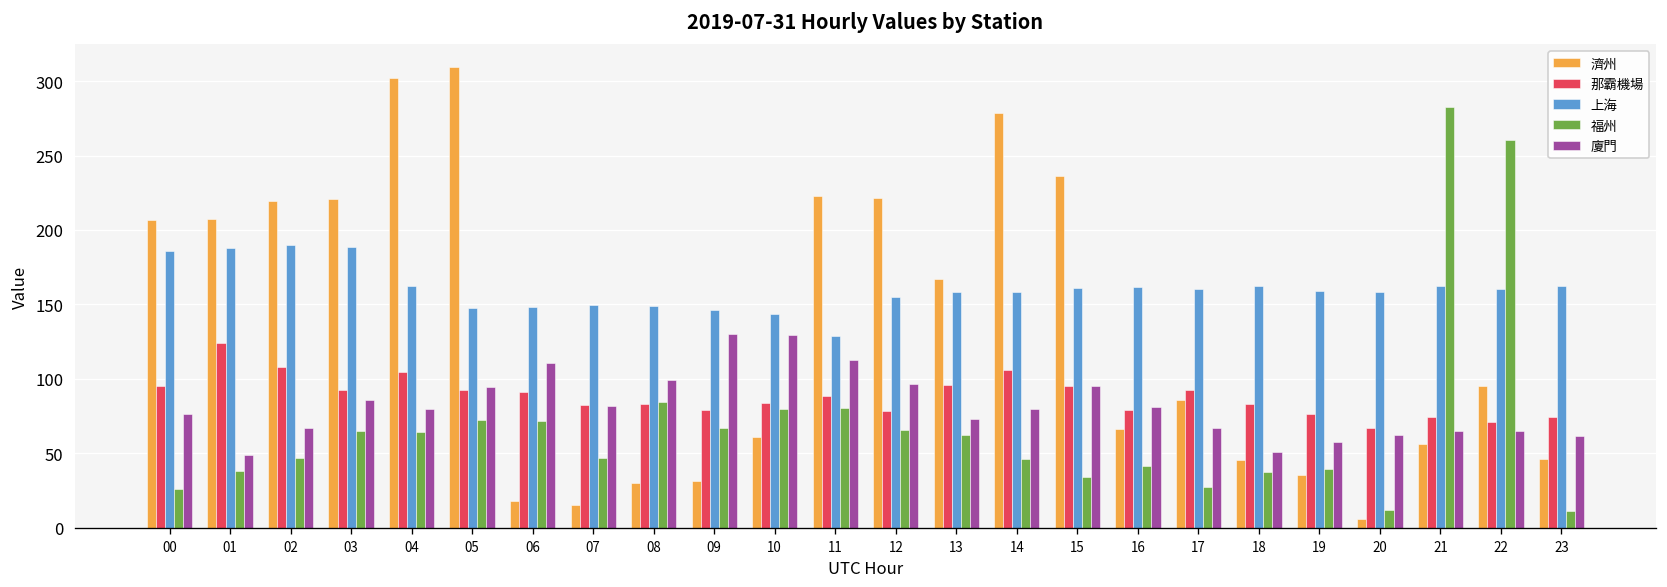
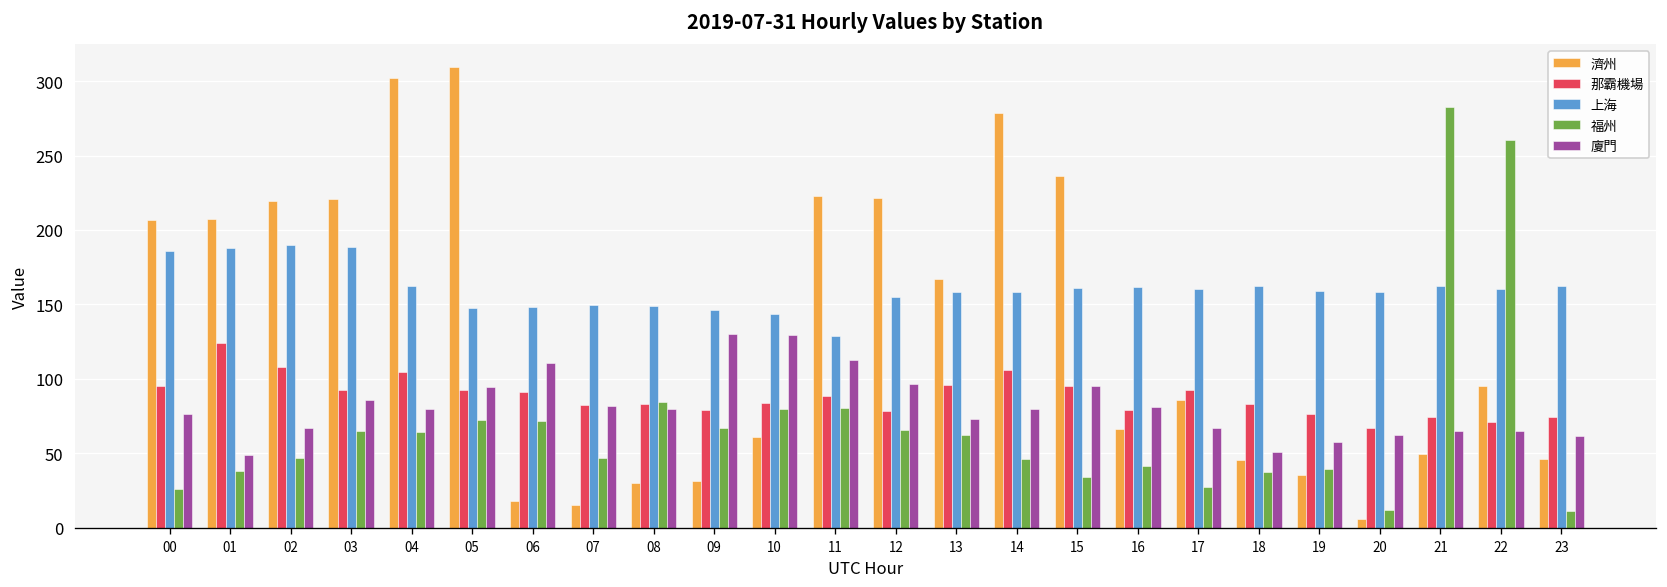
廈門, 08: 99 -> 80
濟州, 21: 56 -> 50
